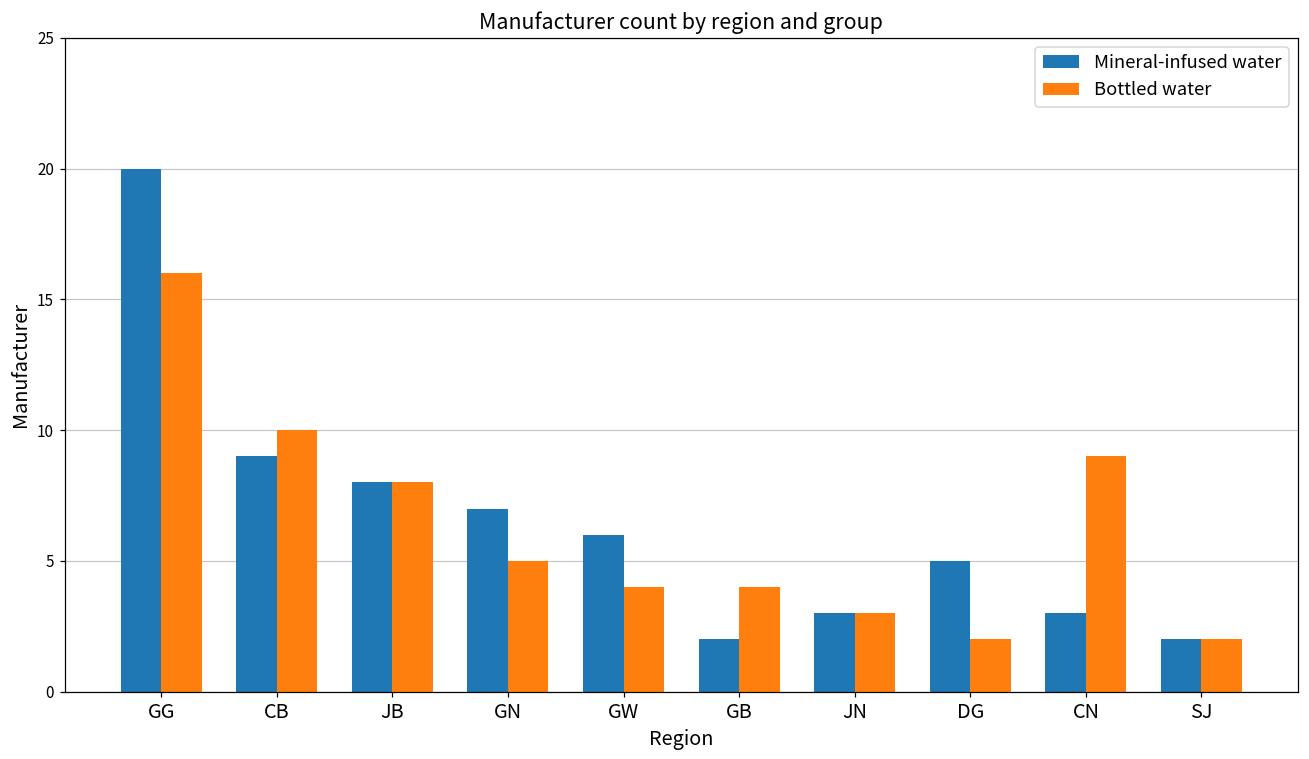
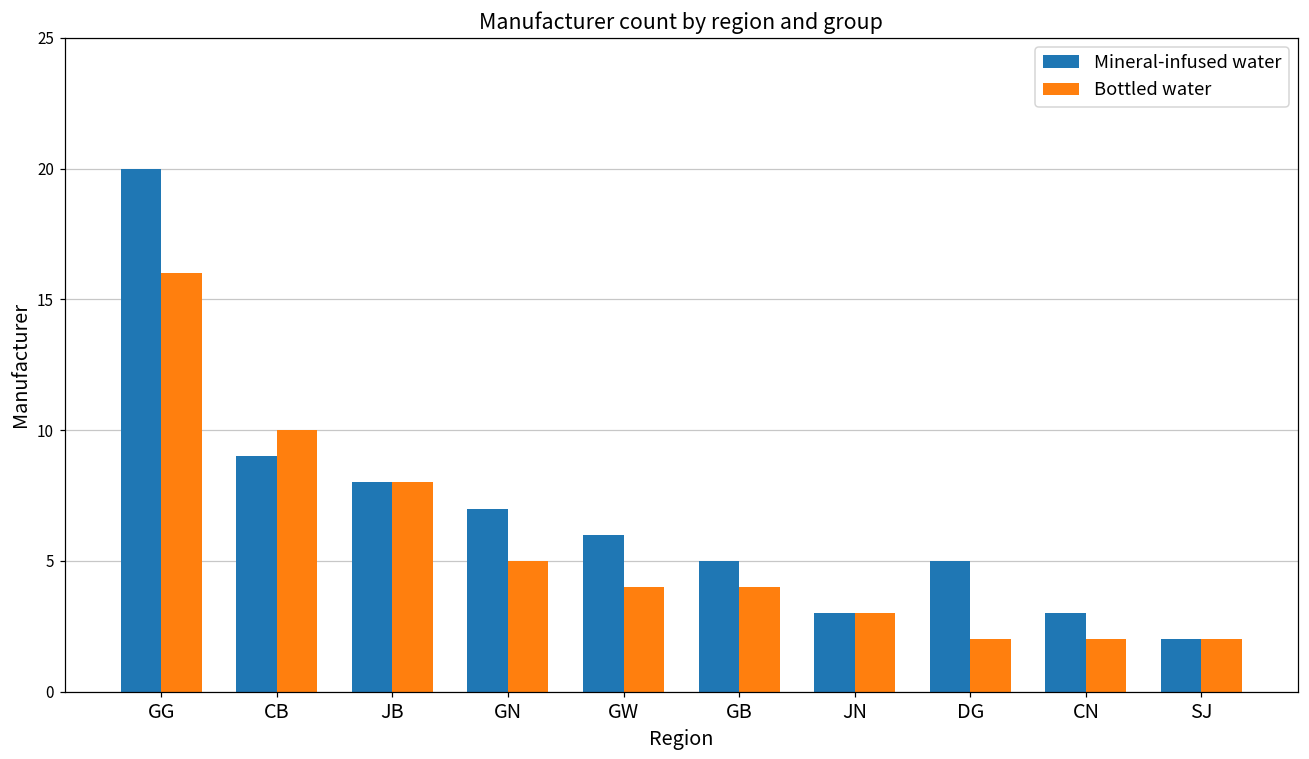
Mineral-infused water, GB: 2 -> 5
Bottled water, CN: 9 -> 2
